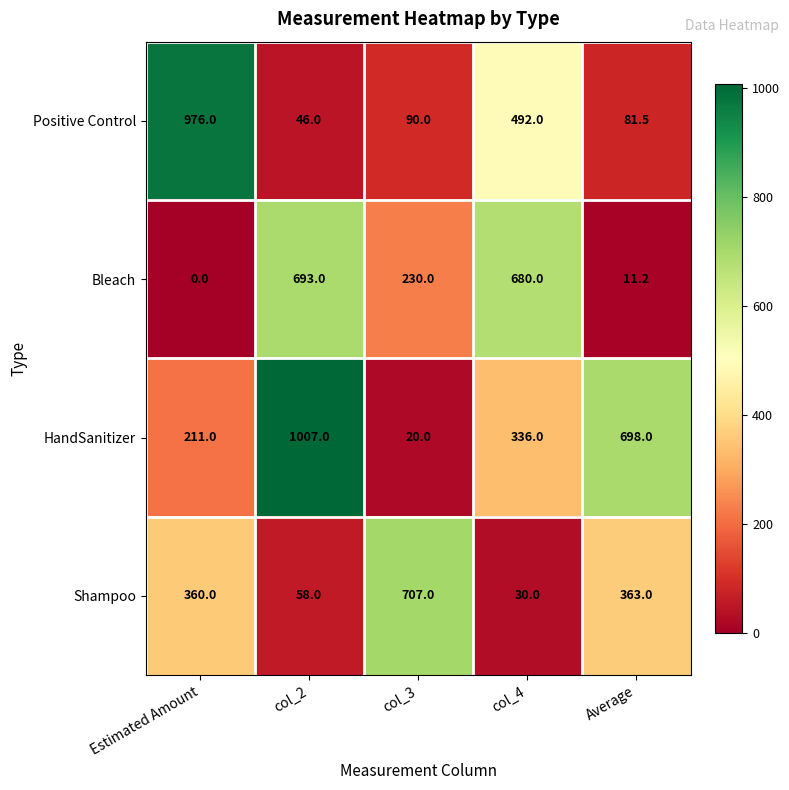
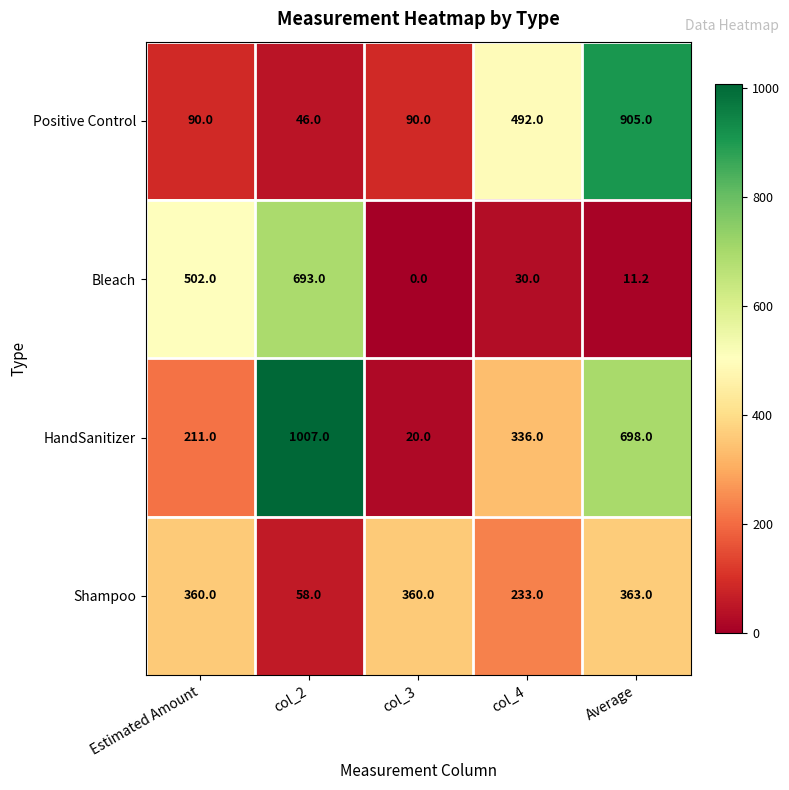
Positive Control, Estimated Amount: 976.0 -> 90.0
Positive Control, Average: 81.5 -> 905.0
Bleach, Estimated Amount: 0.0 -> 502.0
Bleach, col_3: 230.0 -> 0.0
Bleach, col_4: 680.0 -> 30.0
Shampoo, col_3: 707.0 -> 360.0
Shampoo, col_4: 30.0 -> 233.0
